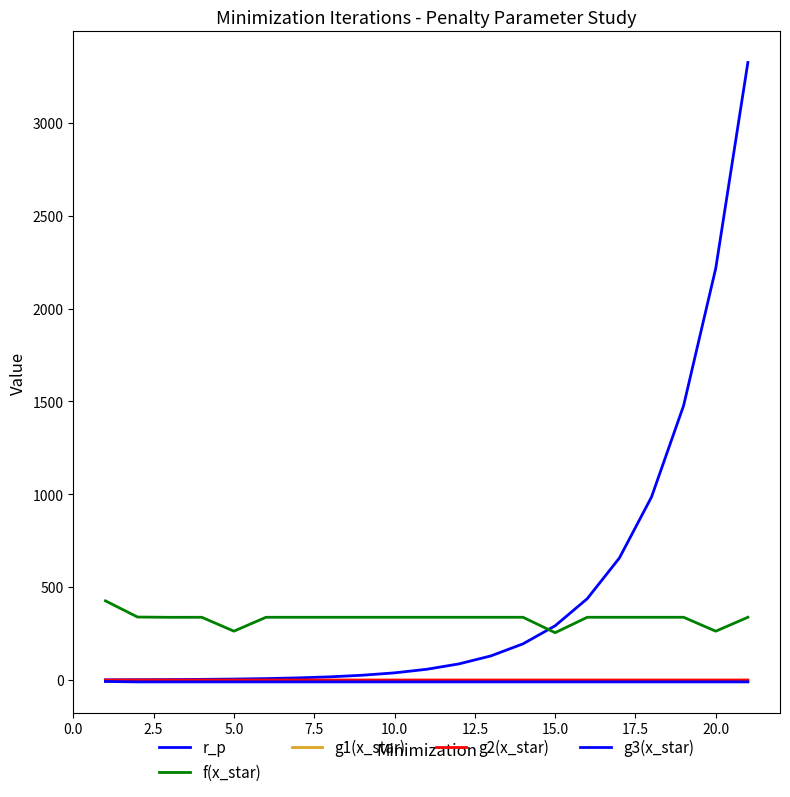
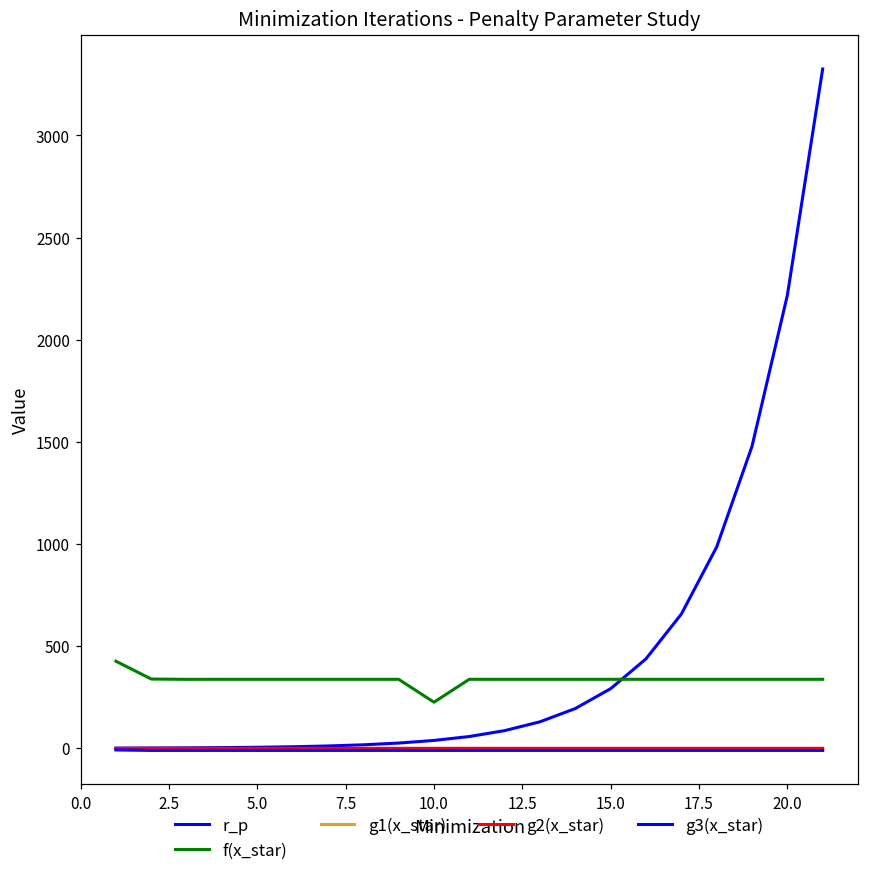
f(x_star), 5.0: 260 -> 340
f(x_star), 10.0: 340 -> 230
f(x_star), 15.0: 250 -> 340
f(x_star), 20.0: 260 -> 340
